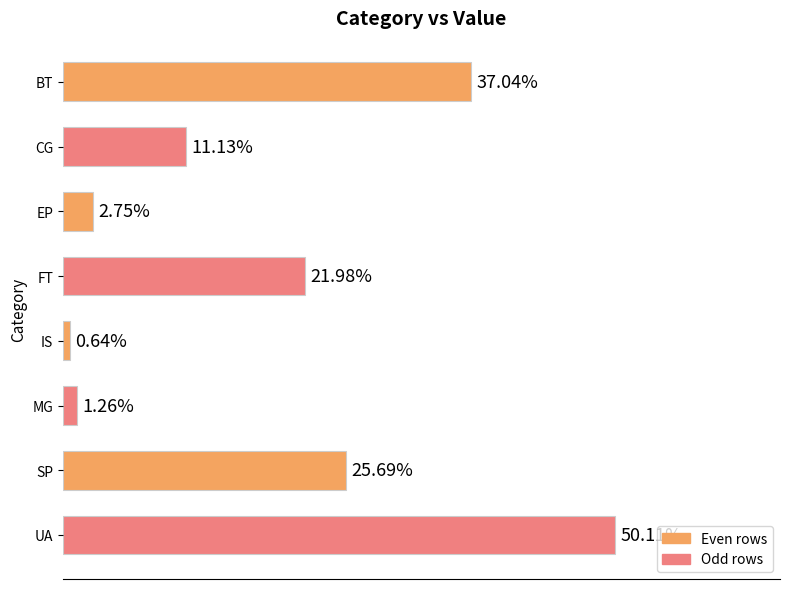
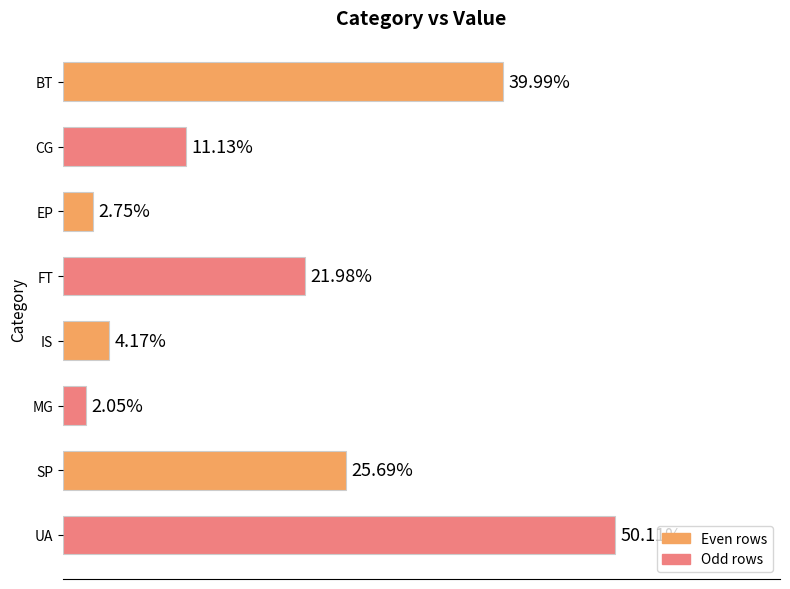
BT: 37.04% -> 39.99%
IS: 0.64% -> 4.17%
MG: 1.26% -> 2.05%
